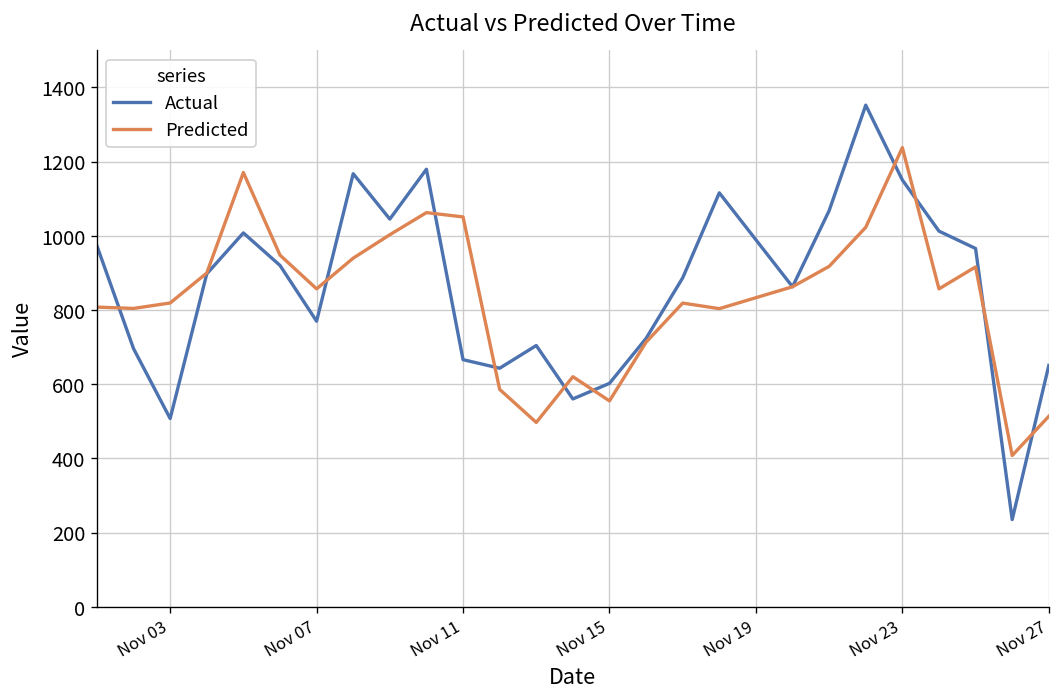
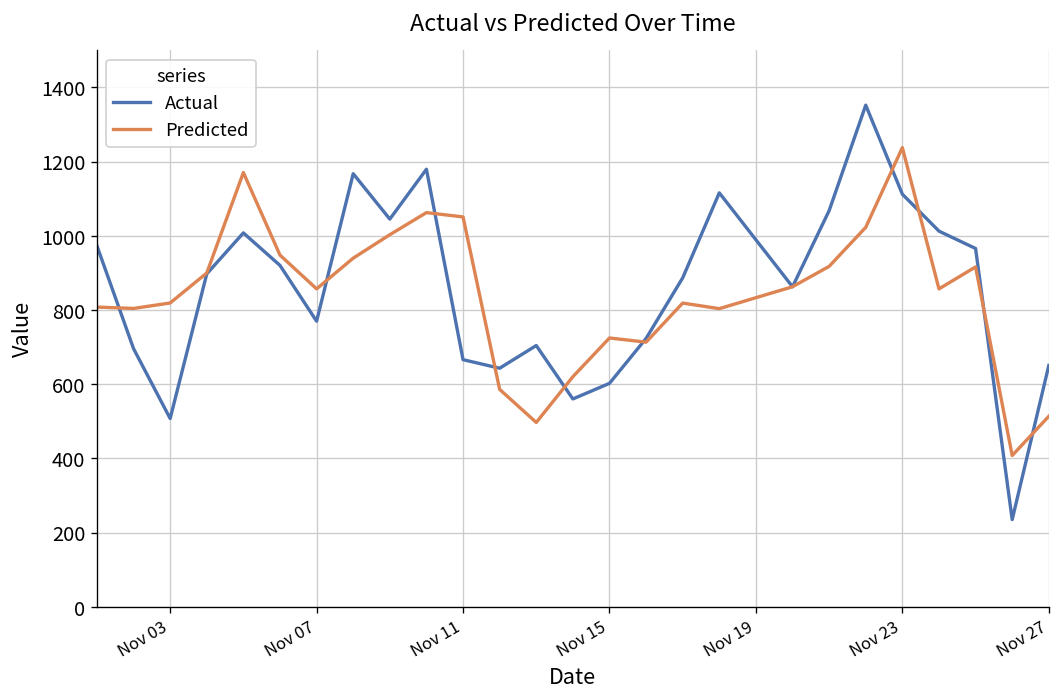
Predicted, Nov 15: 560 -> 720
Actual, Nov 23: 1150 -> 1110
